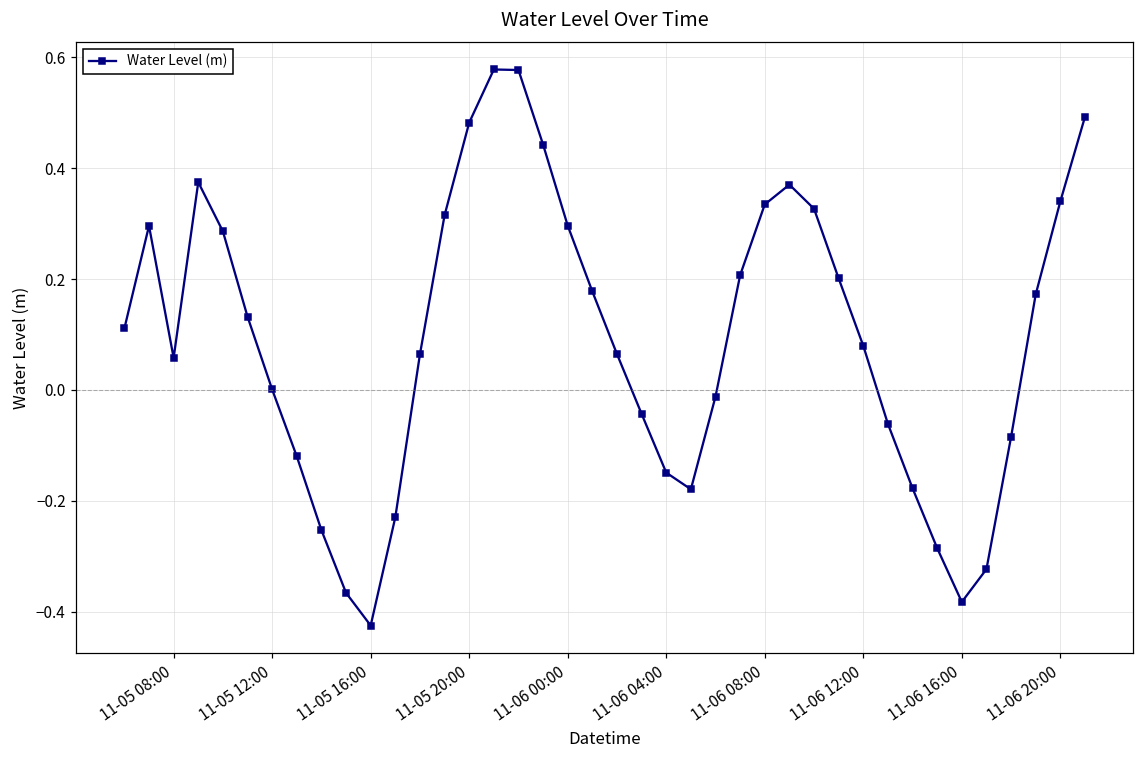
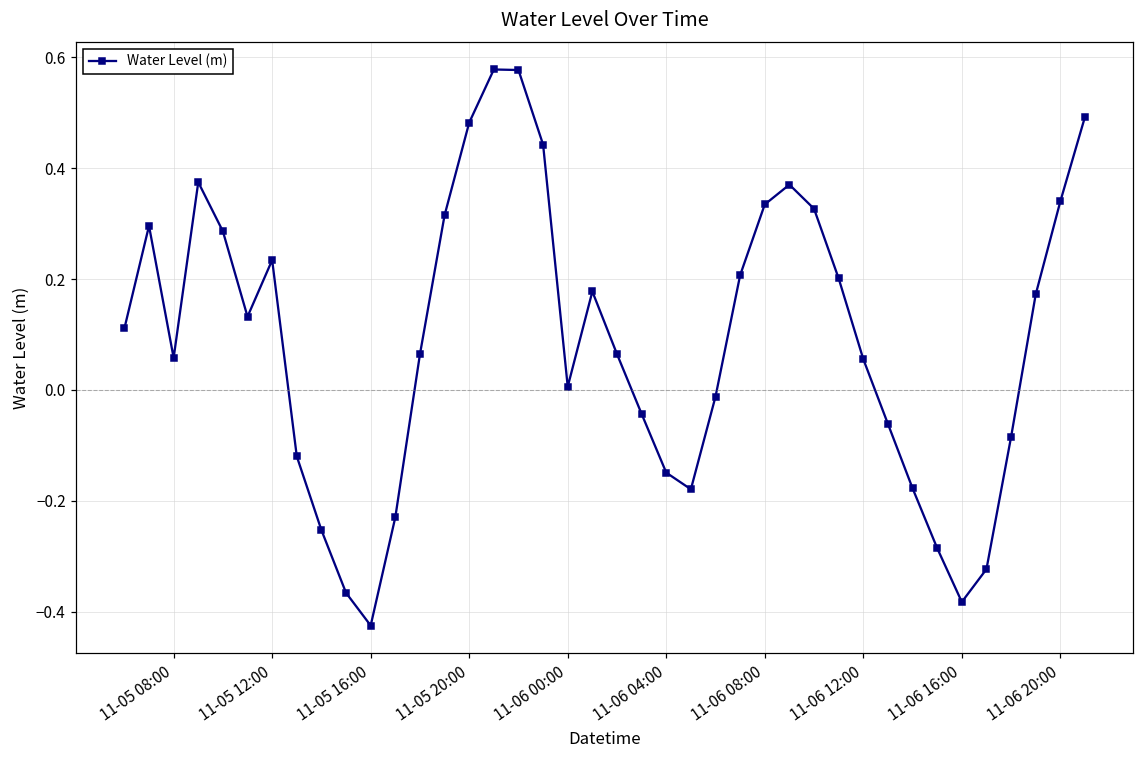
11-05 12:00: 0.00 -> 0.23
11-06 00:00: 0.30 -> 0.01
11-06 12:00: 0.08 -> 0.06
